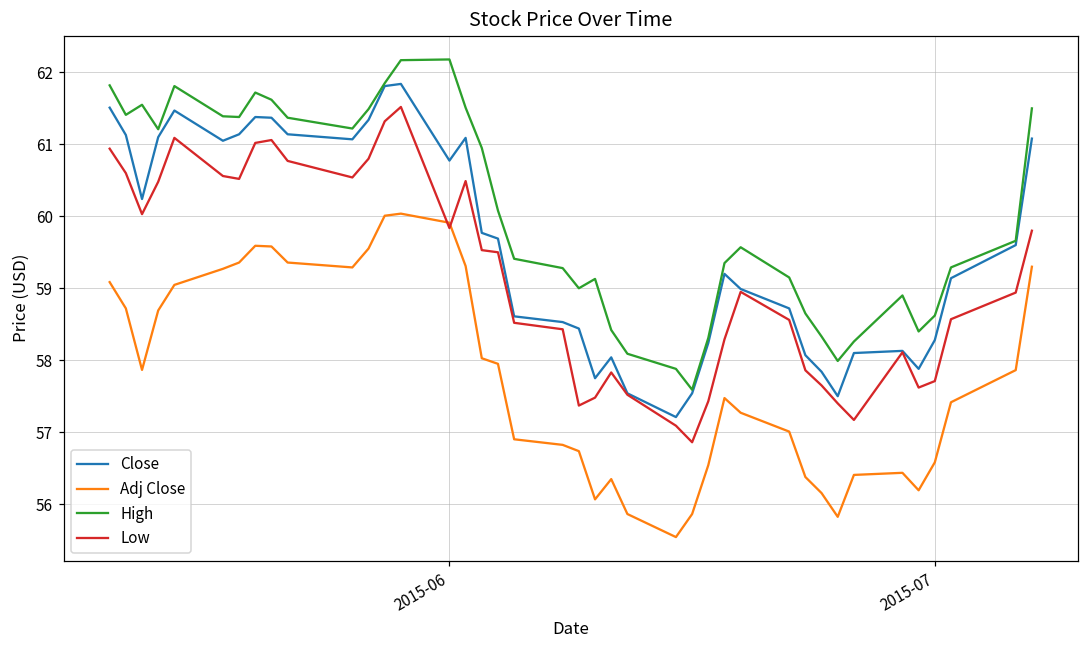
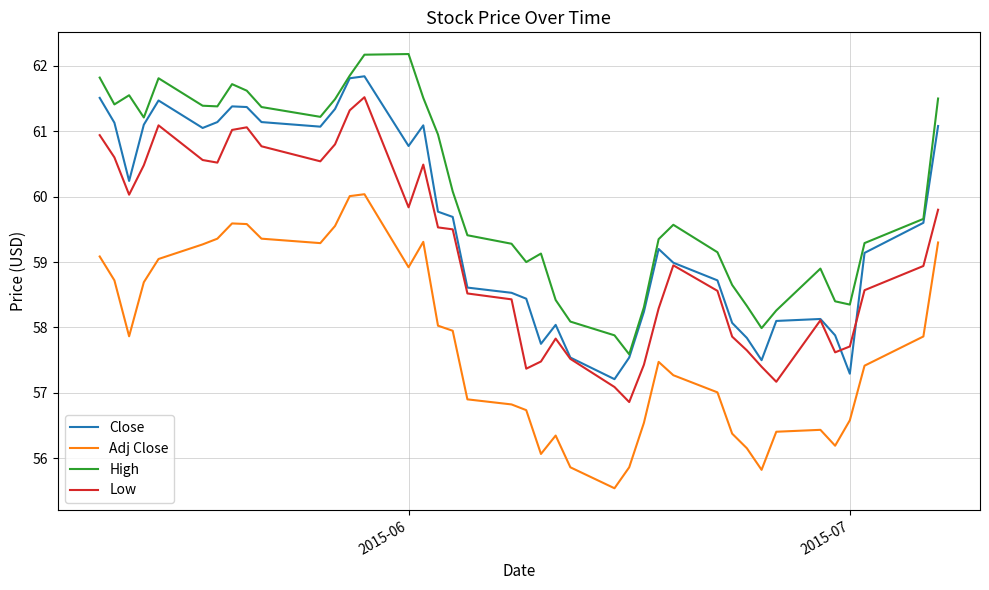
Adj Close, 2015-06: 59.9 -> 58.9
Close, 2015-07: 58.3 -> 57.3
High, 2015-07: 58.6 -> 58.3
